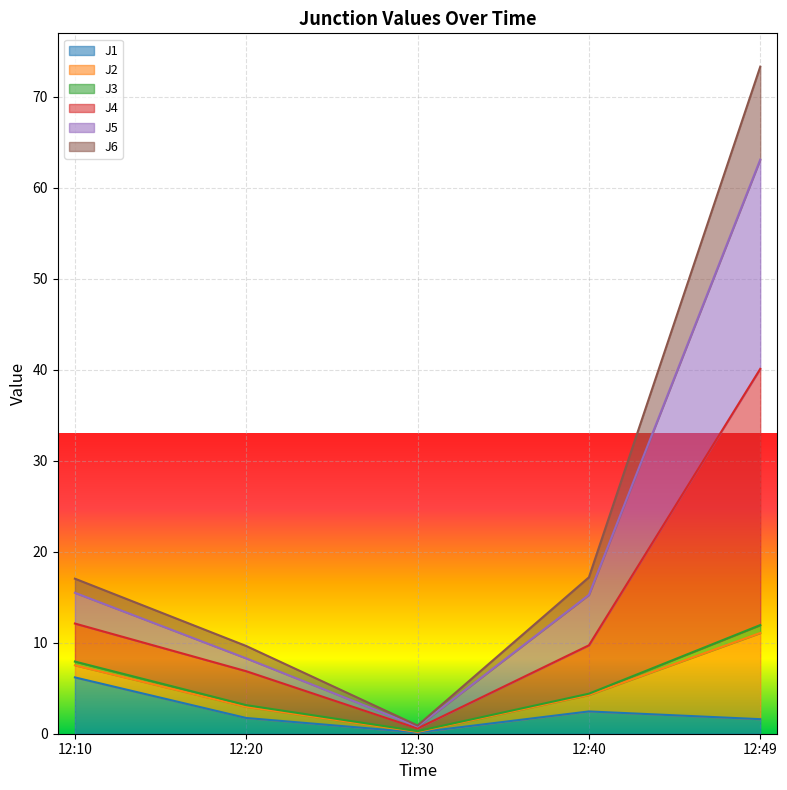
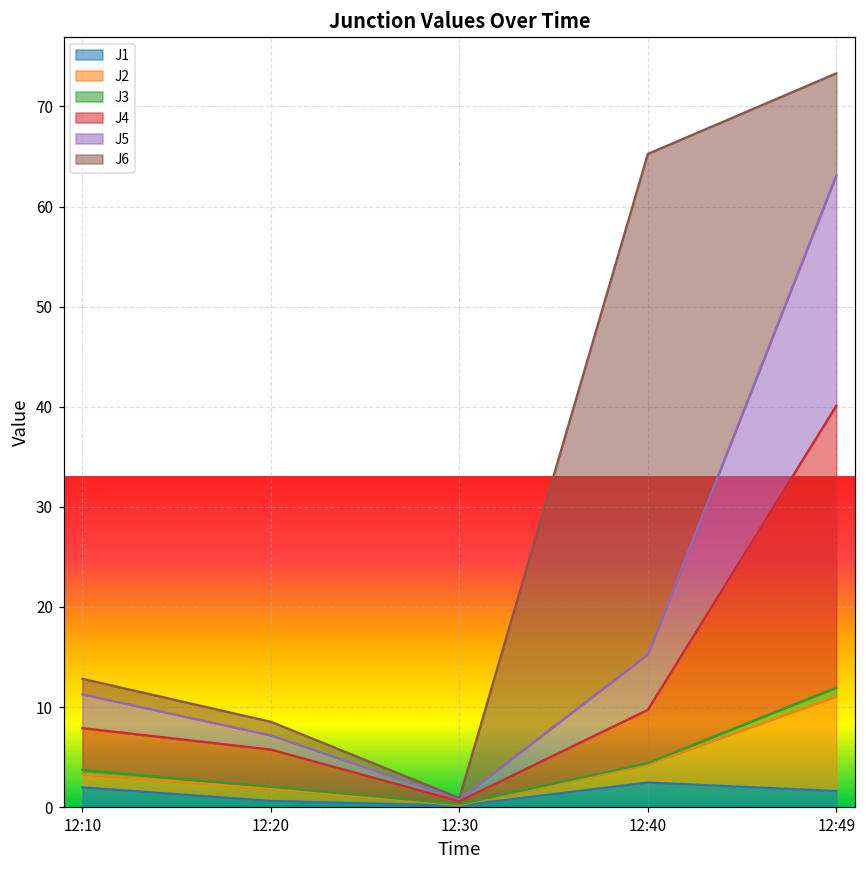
J1, 12:10: 6 -> 2
J1, 12:20: 2 -> 1
J6, 12:40: 2 -> 50
